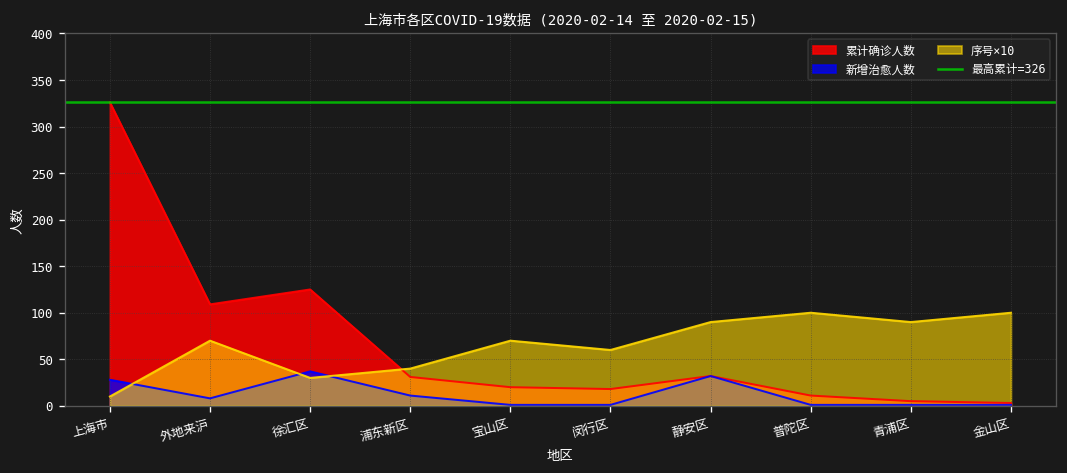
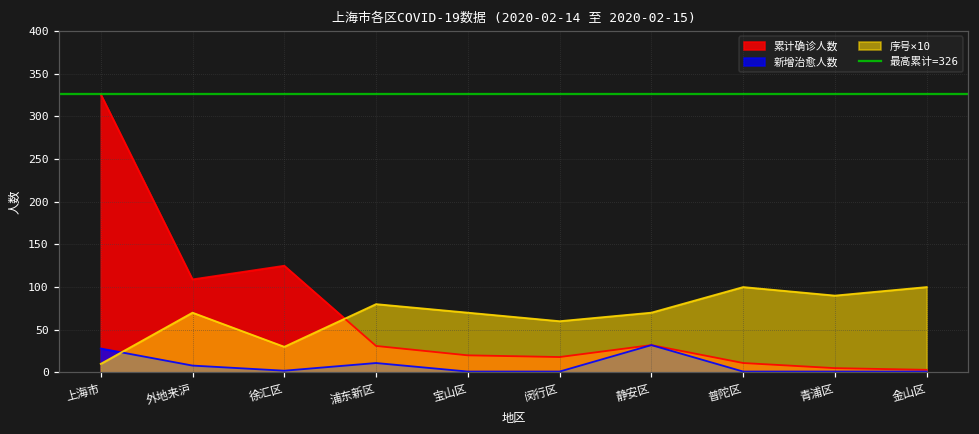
新增治愈人数, 徐汇区: 40 -> 0
序号×10, 浦东新区: 40 -> 80
序号×10, 静安区: 90 -> 70
